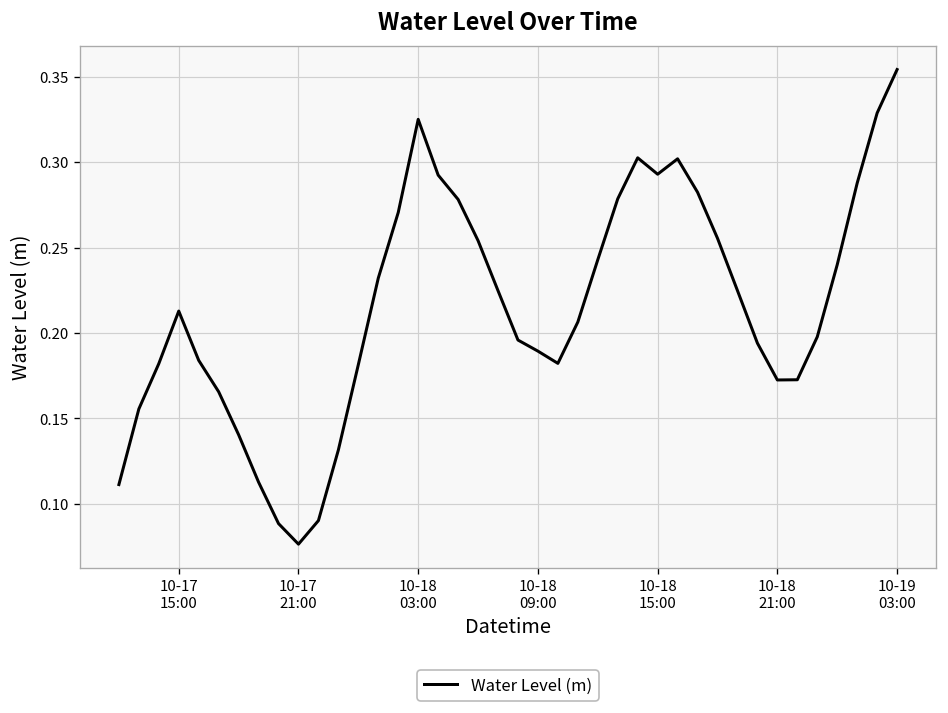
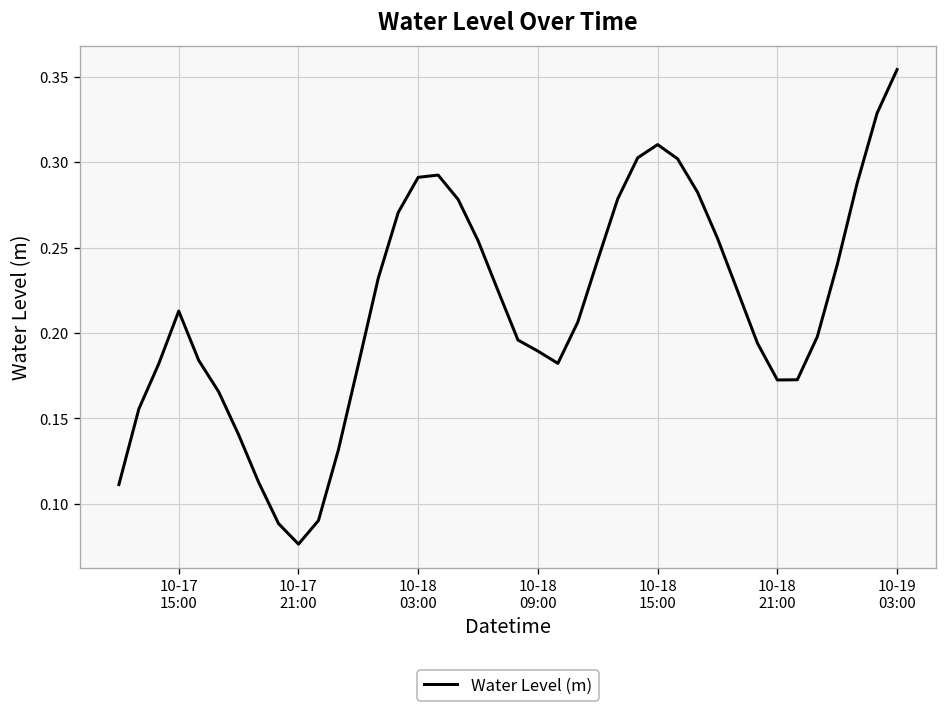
10-18 03:00: 0.325 -> 0.291
10-18 15:00: 0.293 -> 0.310
